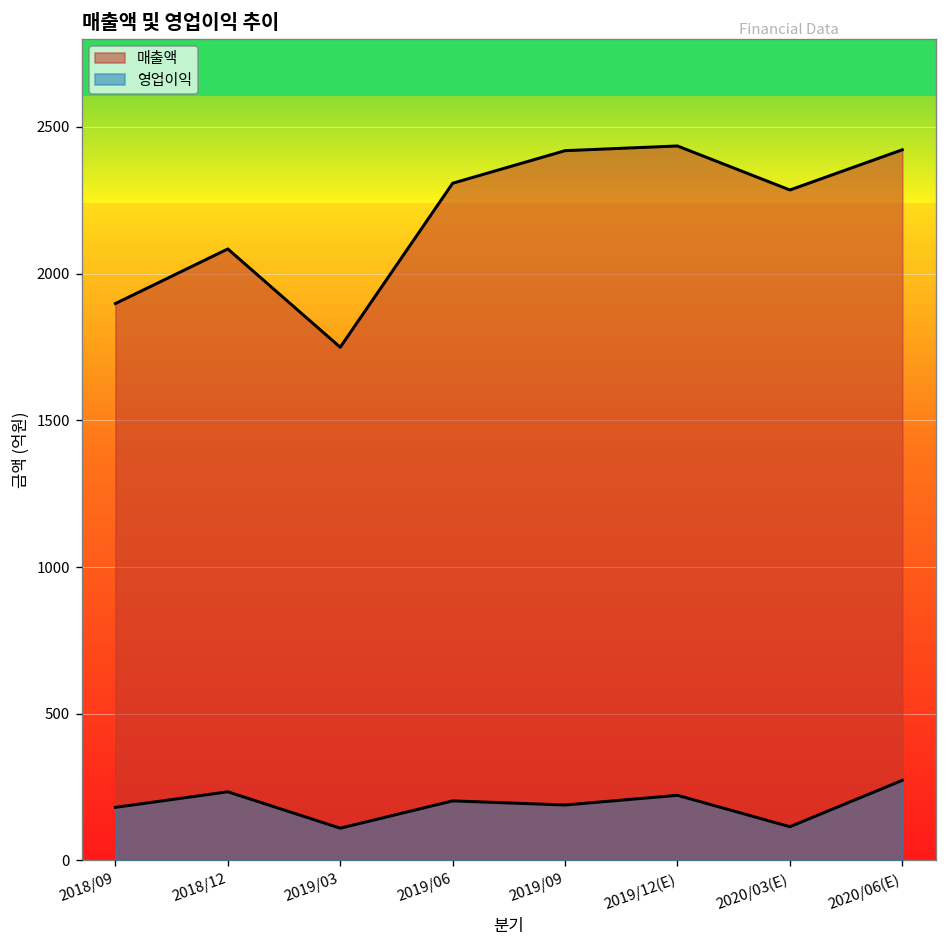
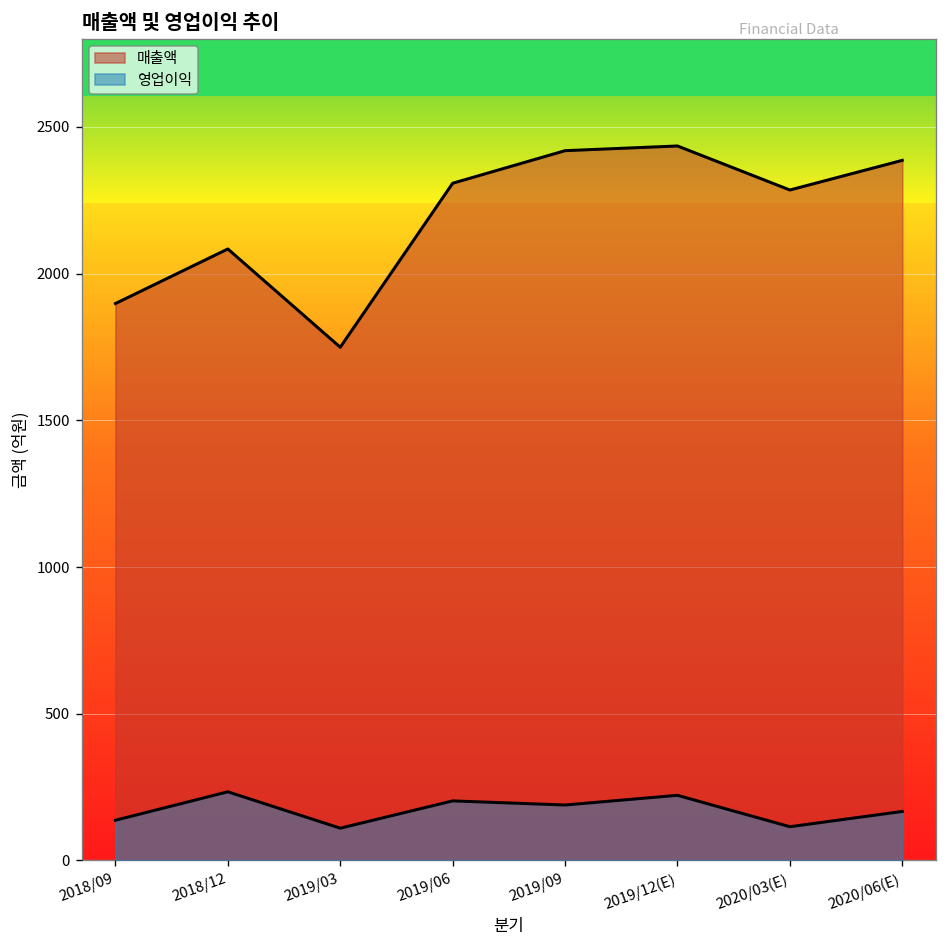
영업이익, 2018/09: 180 -> 140
매출액, 2020/06(E): 2420 -> 2390
영업이익, 2020/06(E): 270 -> 170
